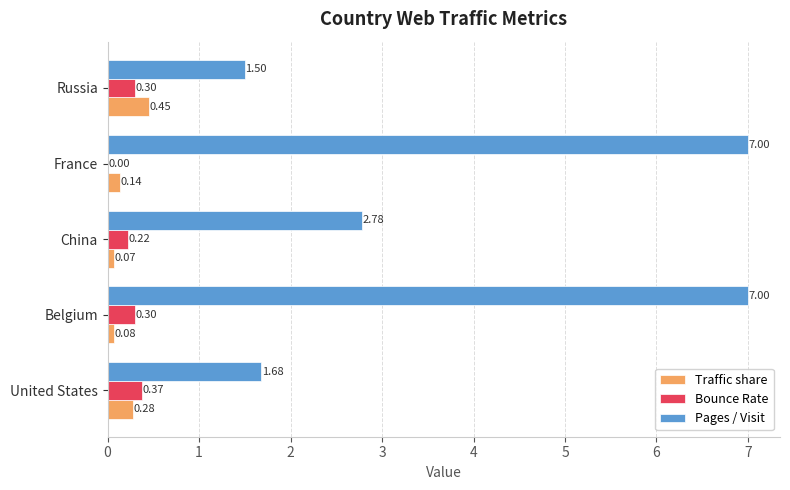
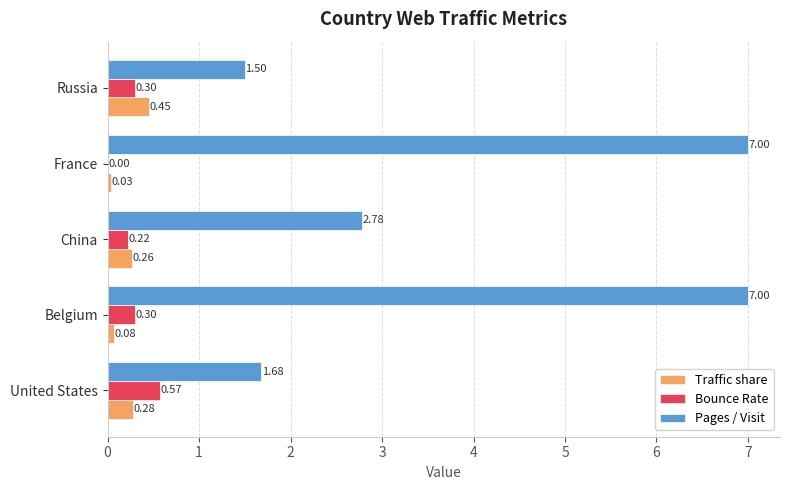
Traffic share, France: 0.14 -> 0.03
Traffic share, China: 0.07 -> 0.26
Bounce Rate, United States: 0.37 -> 0.57
